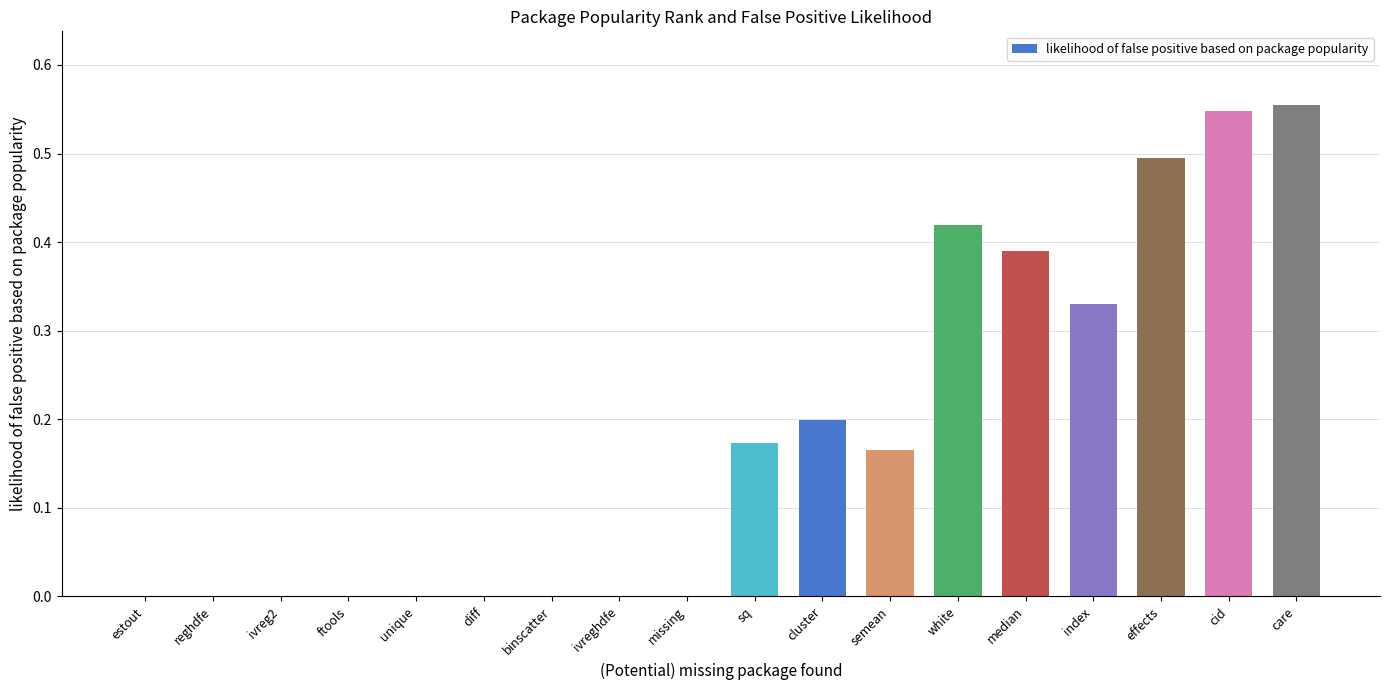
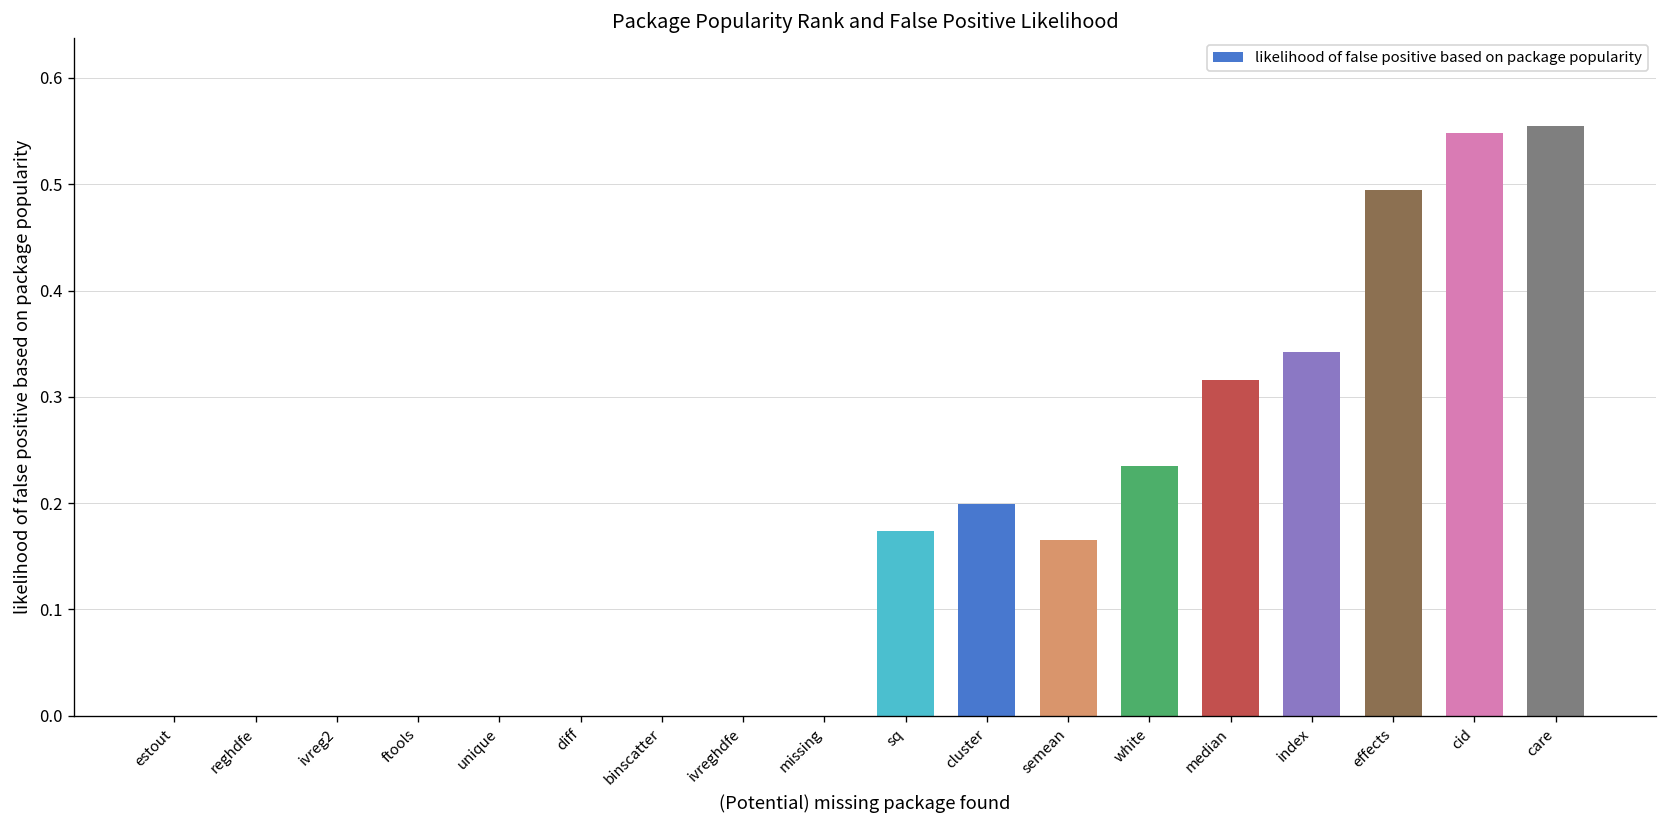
white: 0.42 -> 0.24
median: 0.39 -> 0.32
index: 0.33 -> 0.34
